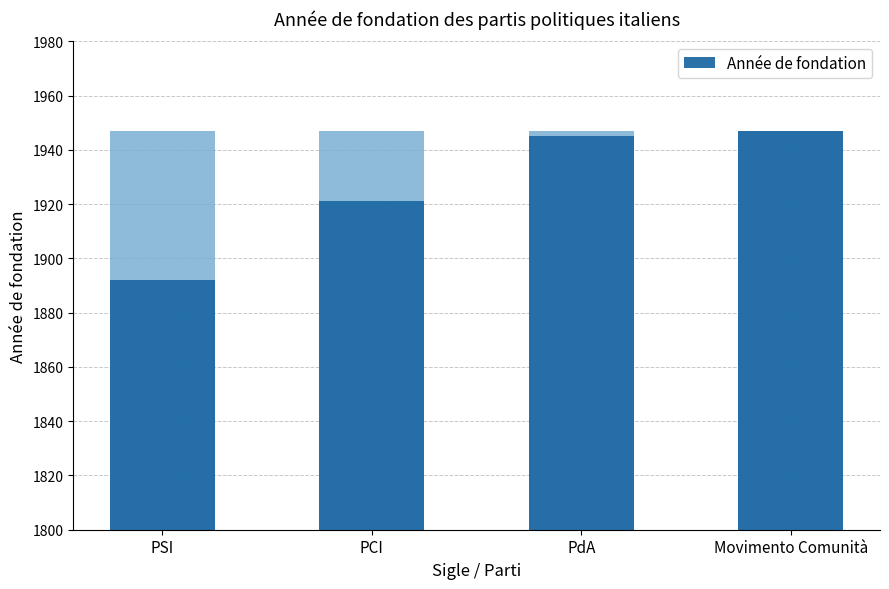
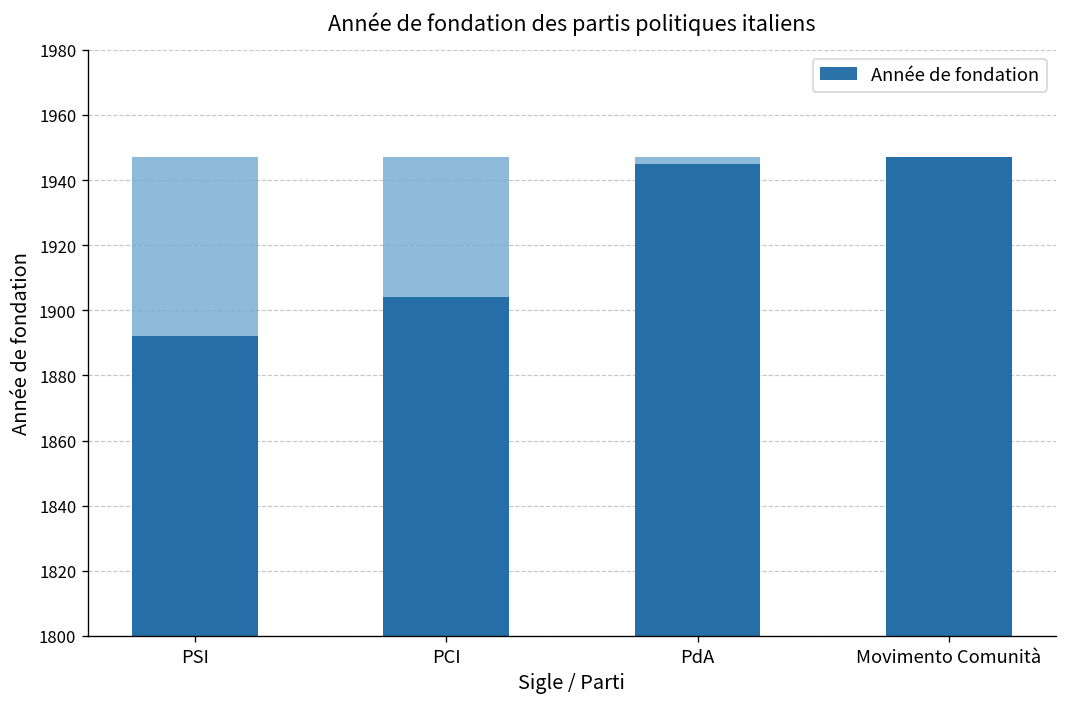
Année de fondation, PCI: 1921 -> 1904
